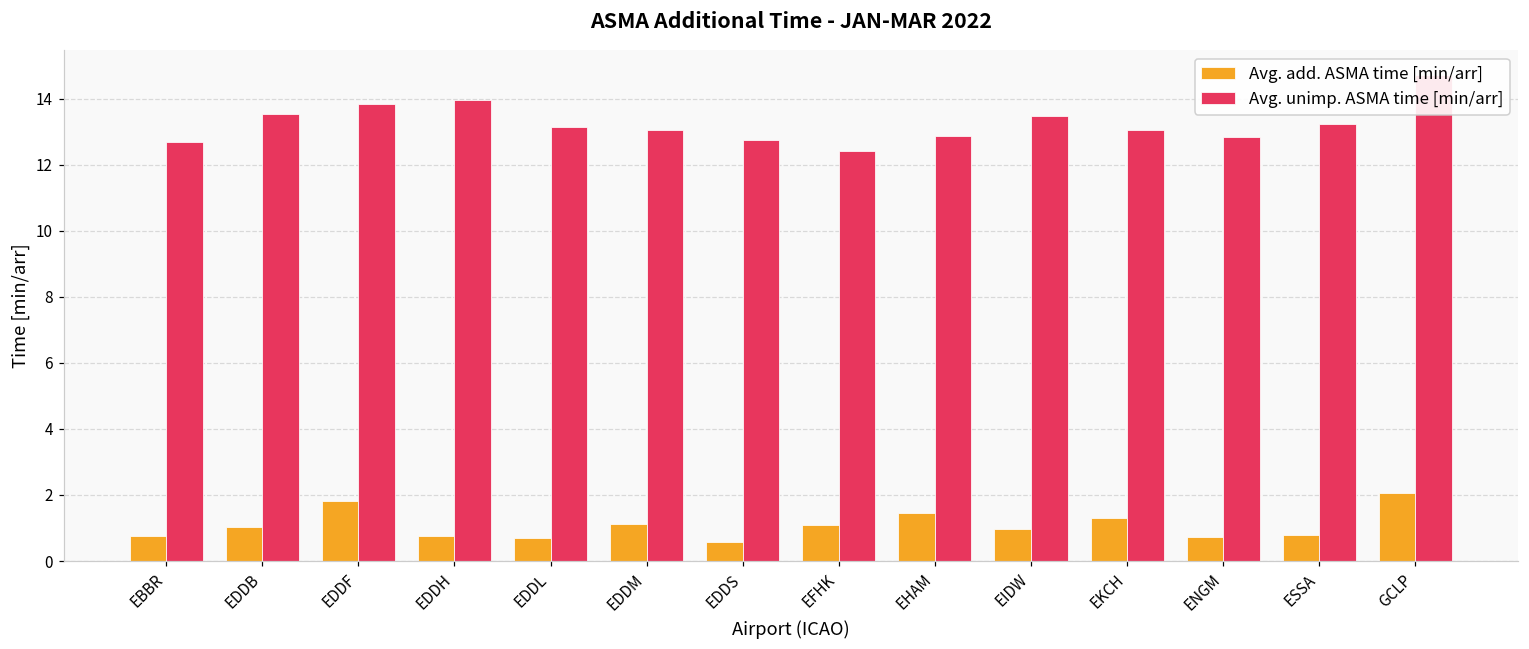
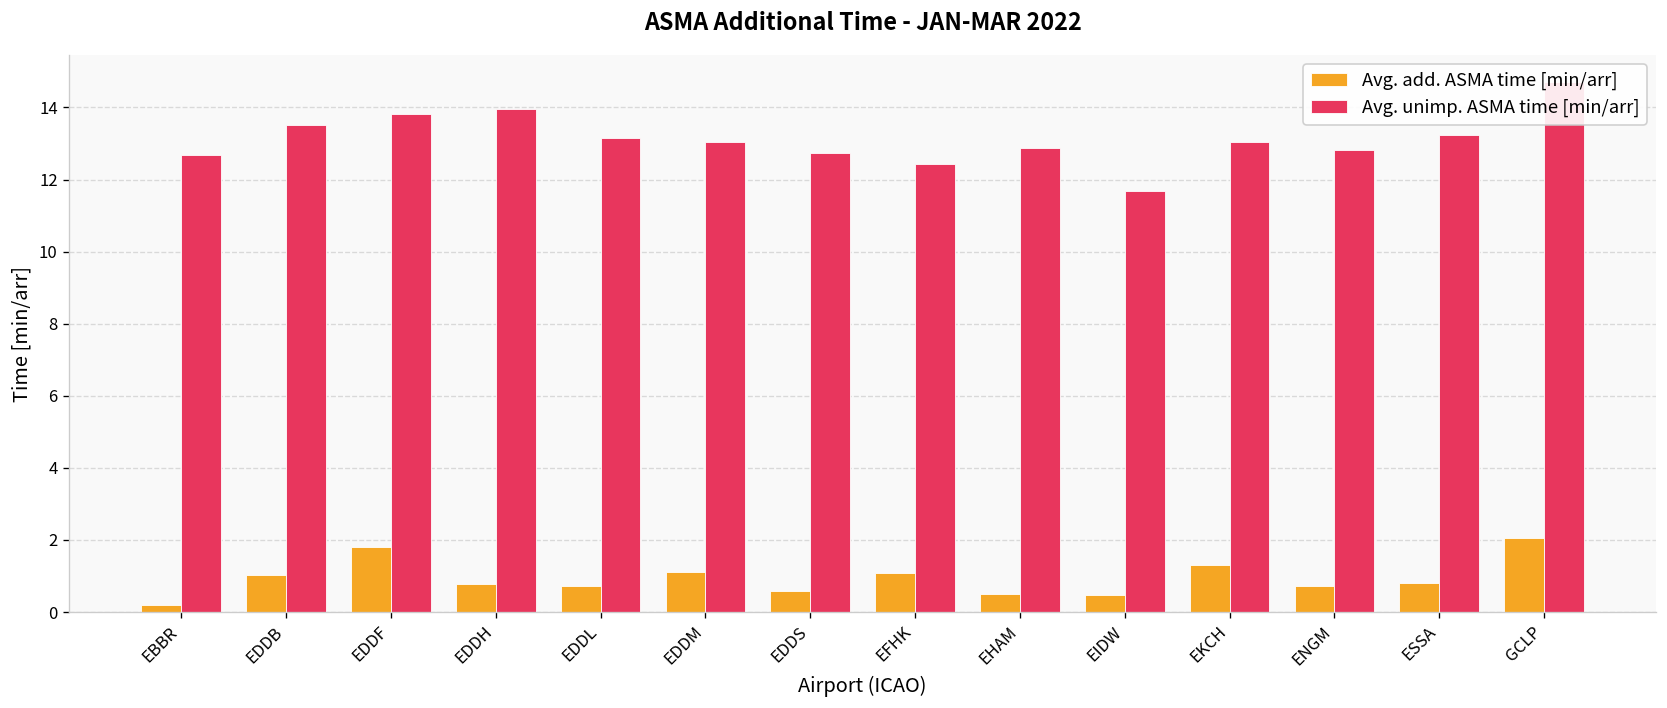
Avg. add. ASMA time [min/arr], EBBR: 0.8 -> 0.2
Avg. add. ASMA time [min/arr], EHAM: 1.4 -> 0.5
Avg. add. ASMA time [min/arr], EIDW: 1.0 -> 0.5
Avg. unimp. ASMA time [min/arr], EIDW: 13.5 -> 11.7
